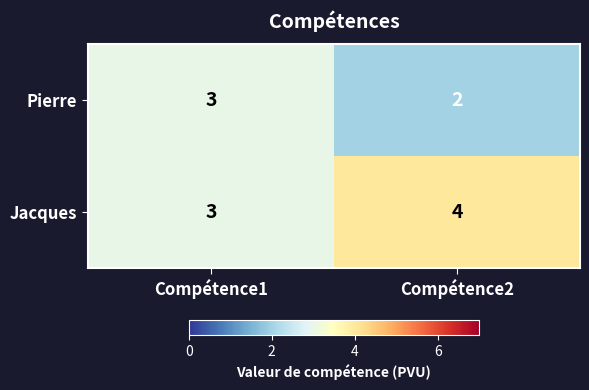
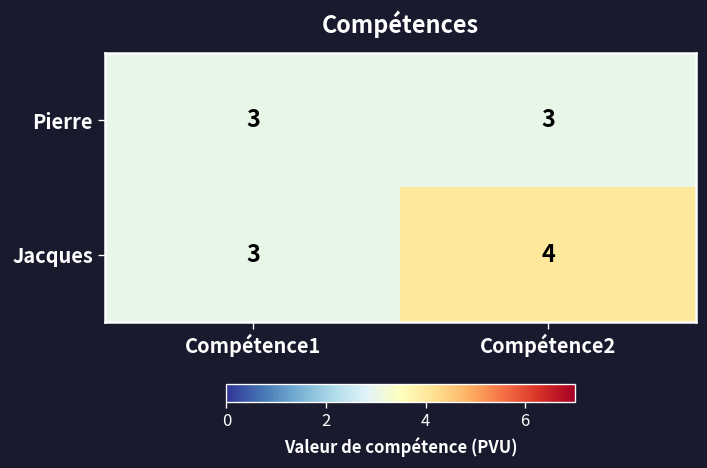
Pierre, Compétence2: 2 -> 3
